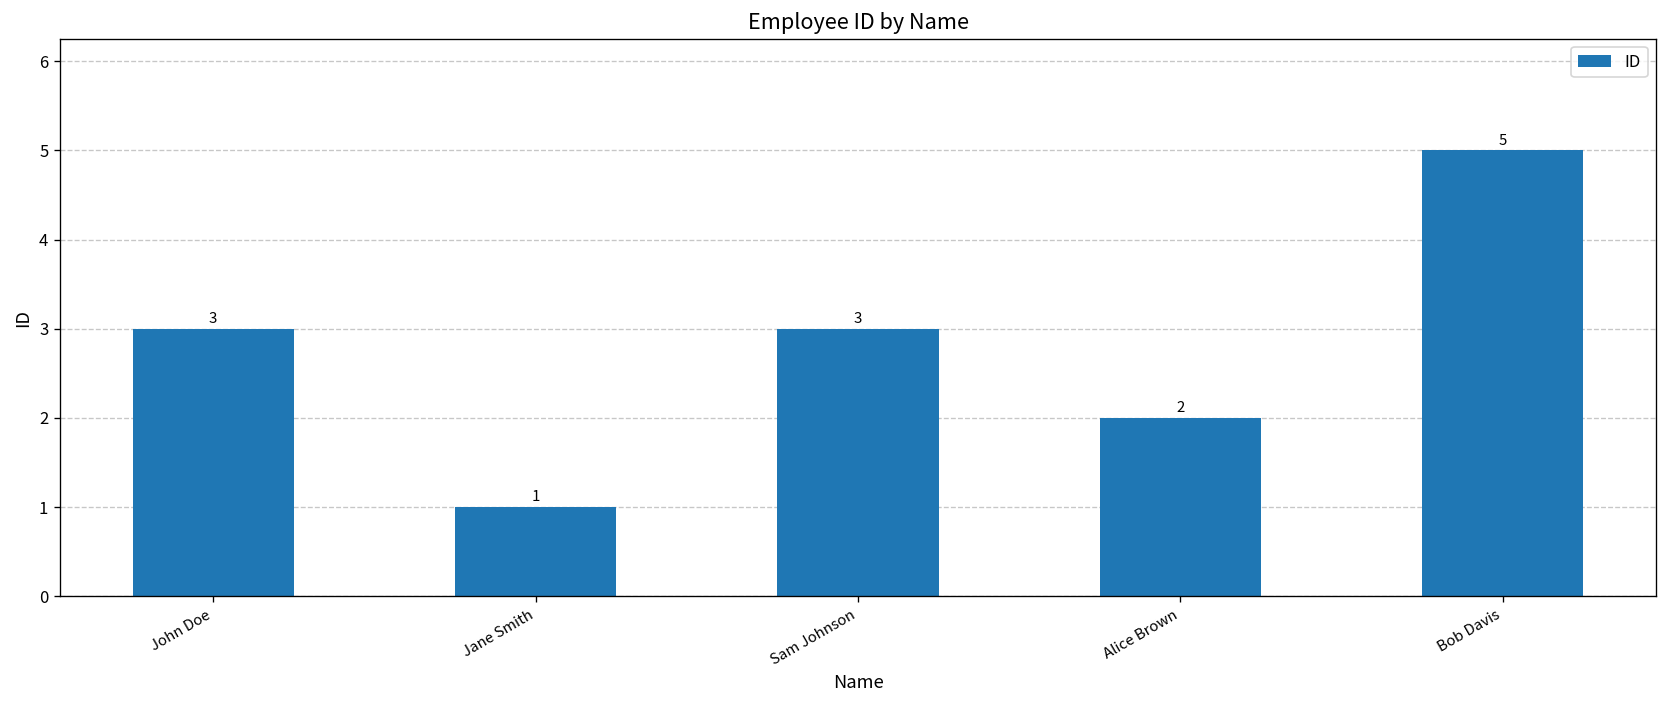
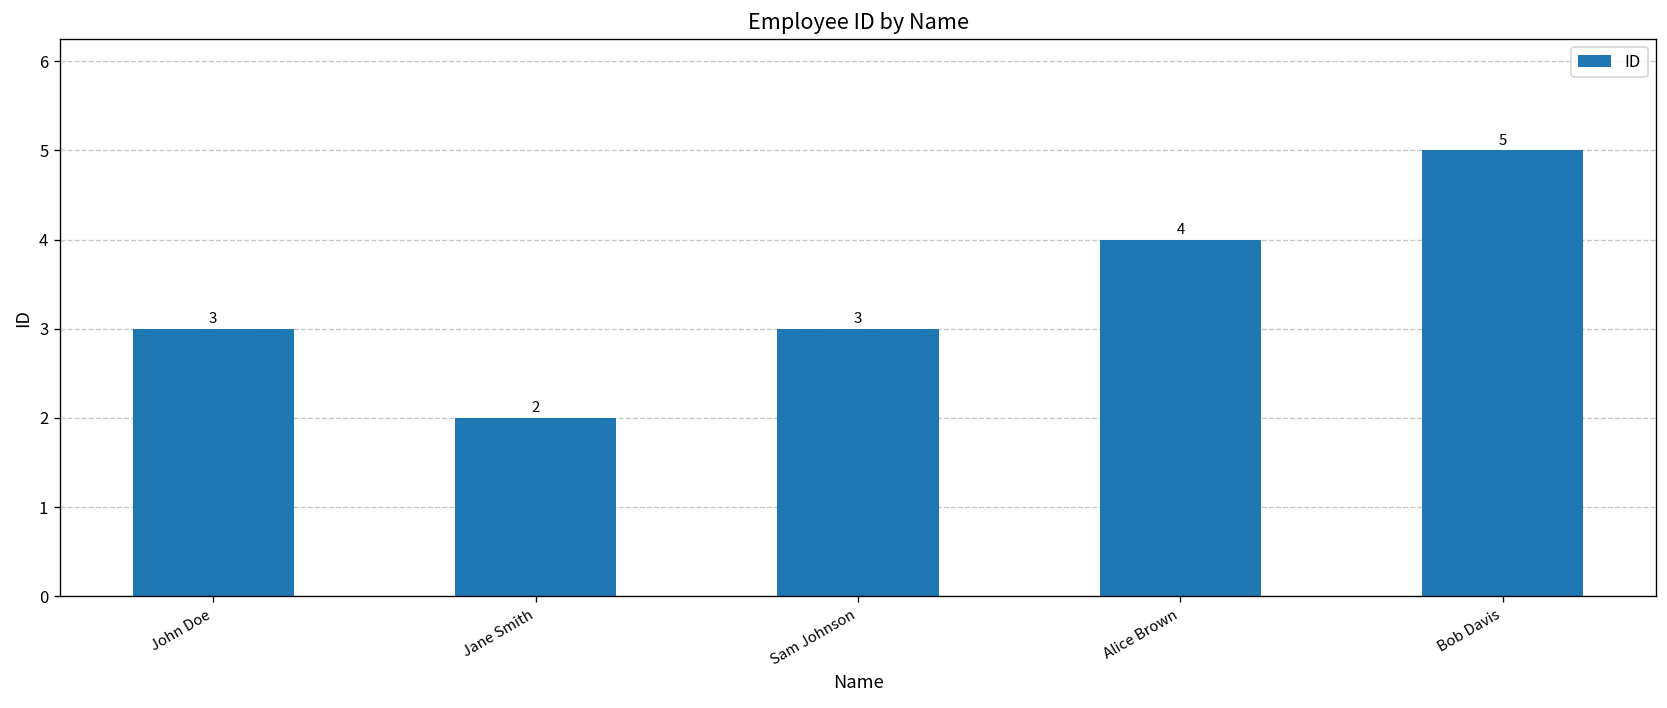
Jane Smith: 1 -> 2
Alice Brown: 2 -> 4
